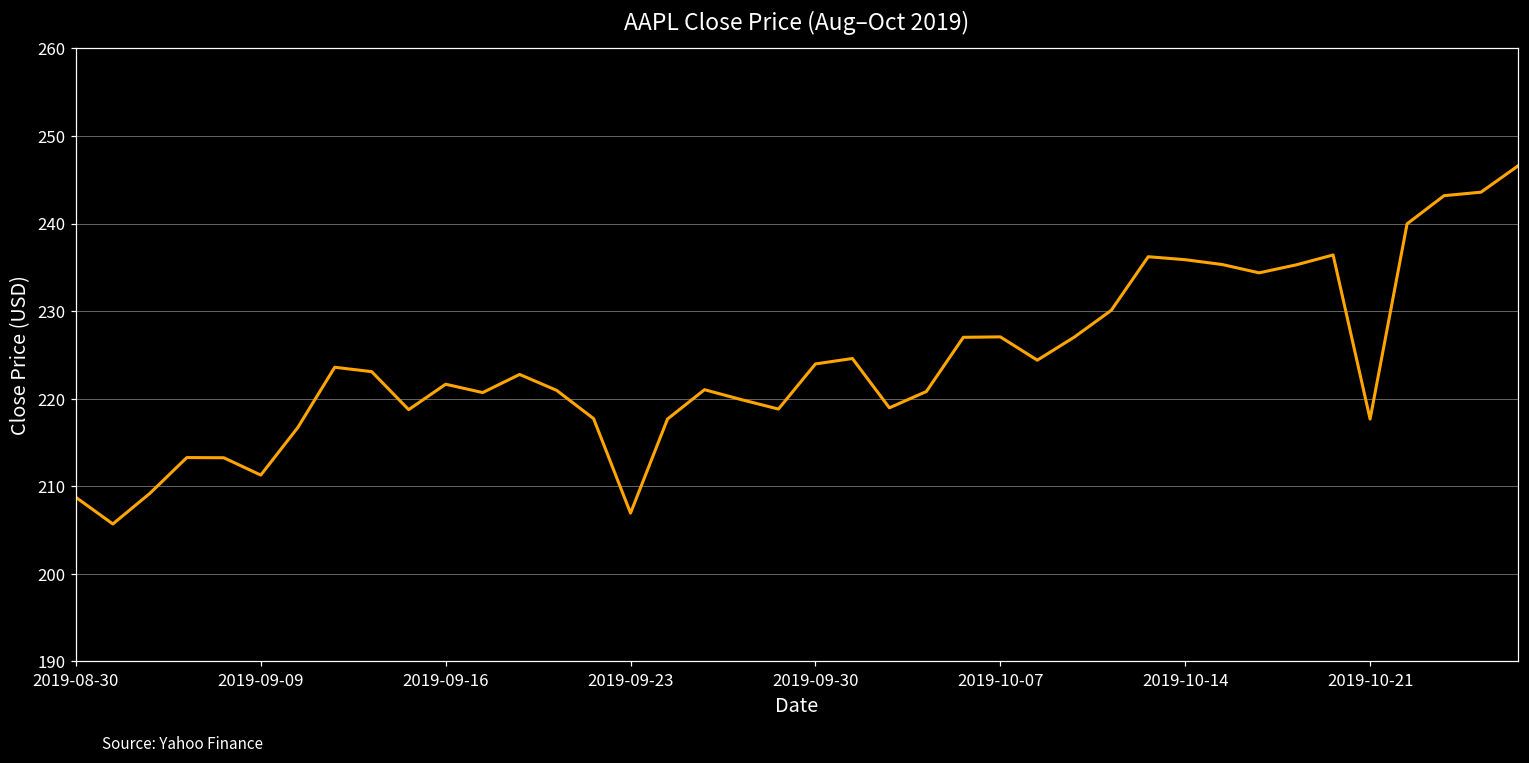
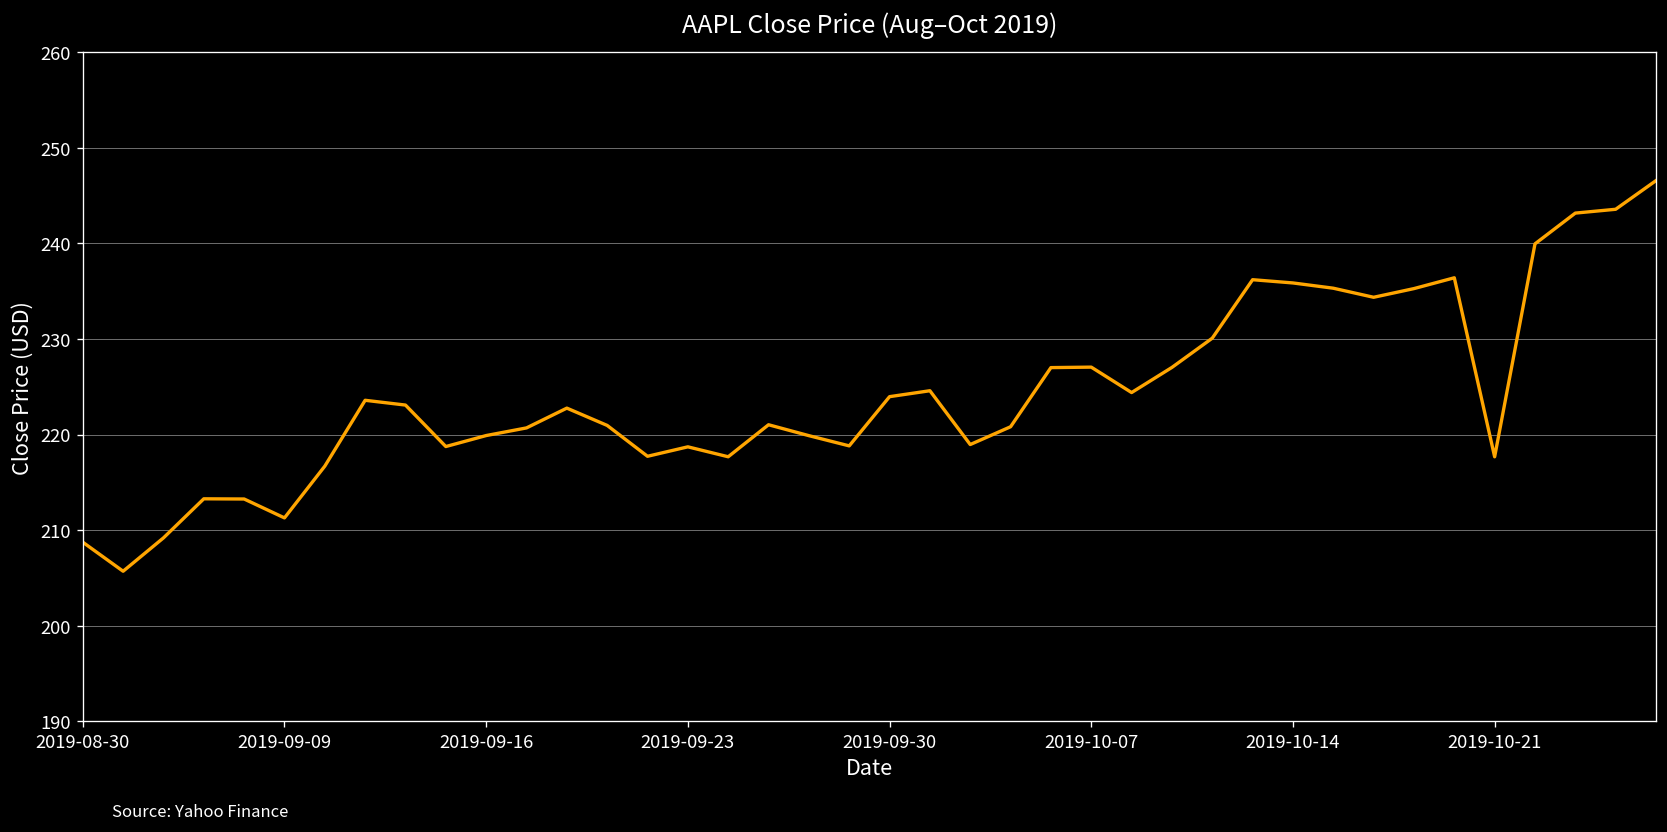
2019-09-16: 222 -> 220
2019-09-23: 207 -> 219
